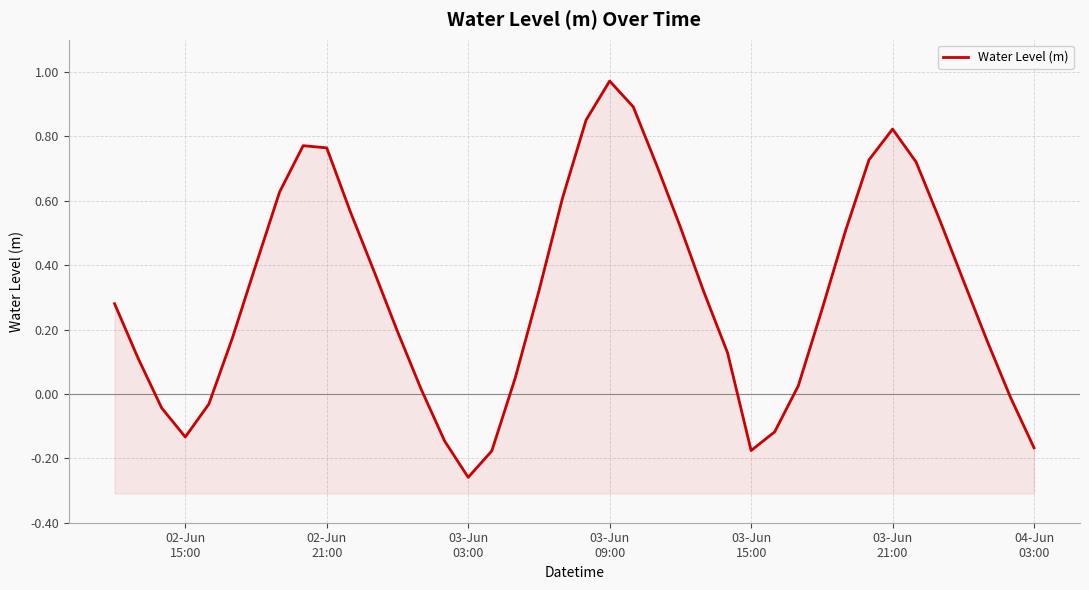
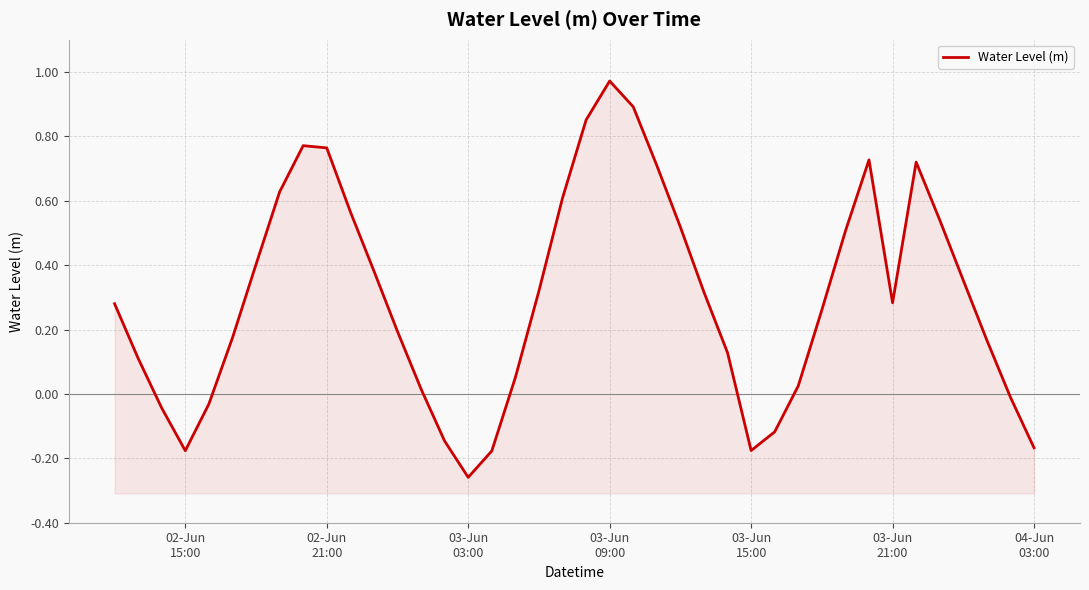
02-Jun 15:00: -0.13 -> -0.18
03-Jun 21:00: 0.82 -> 0.28
